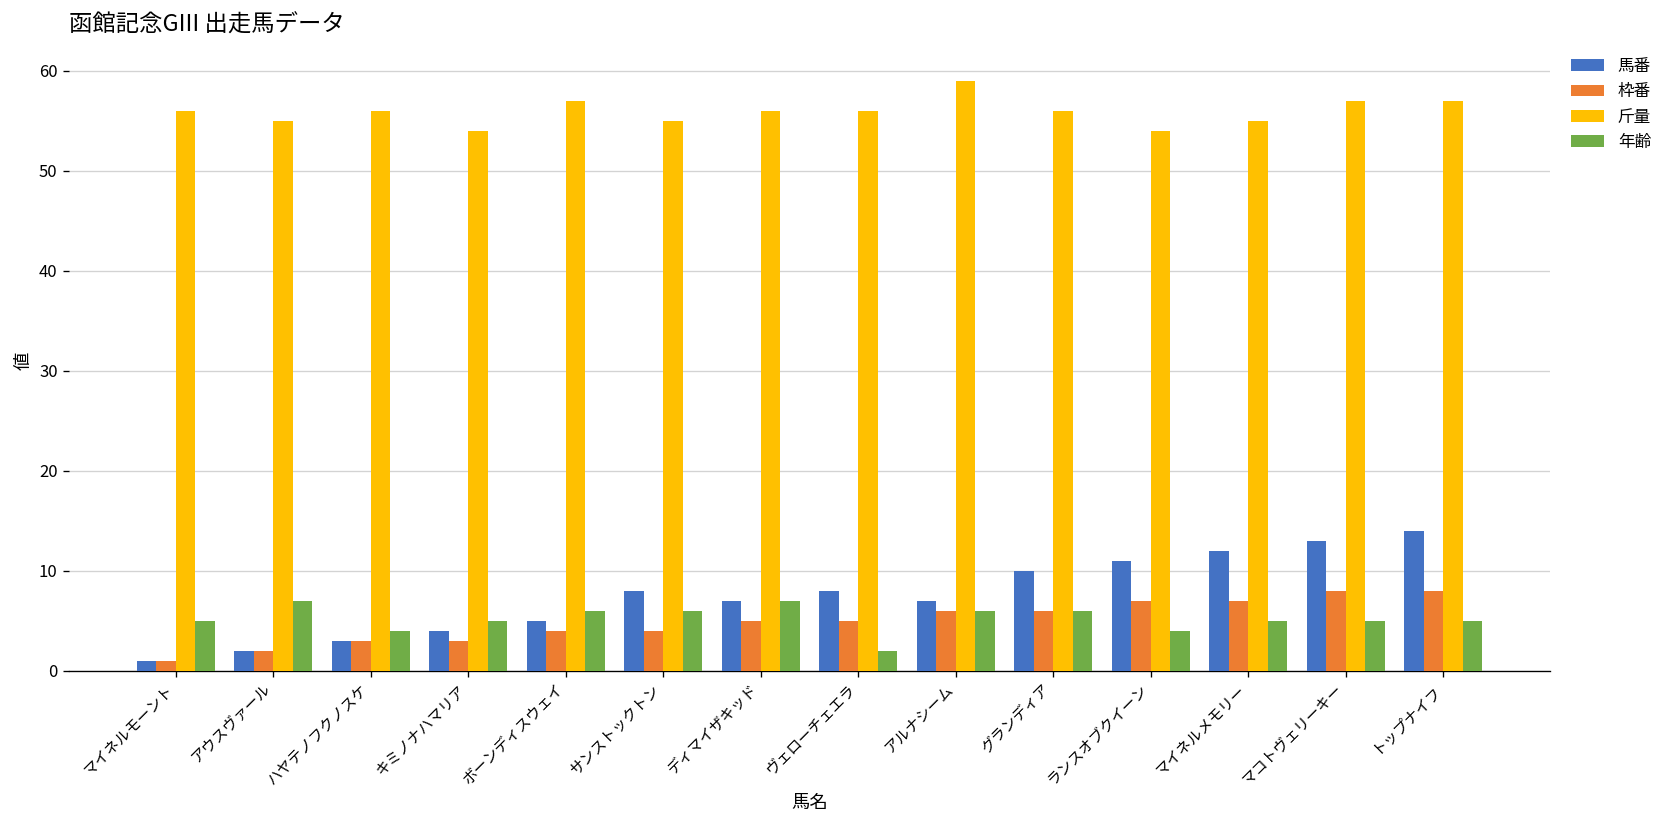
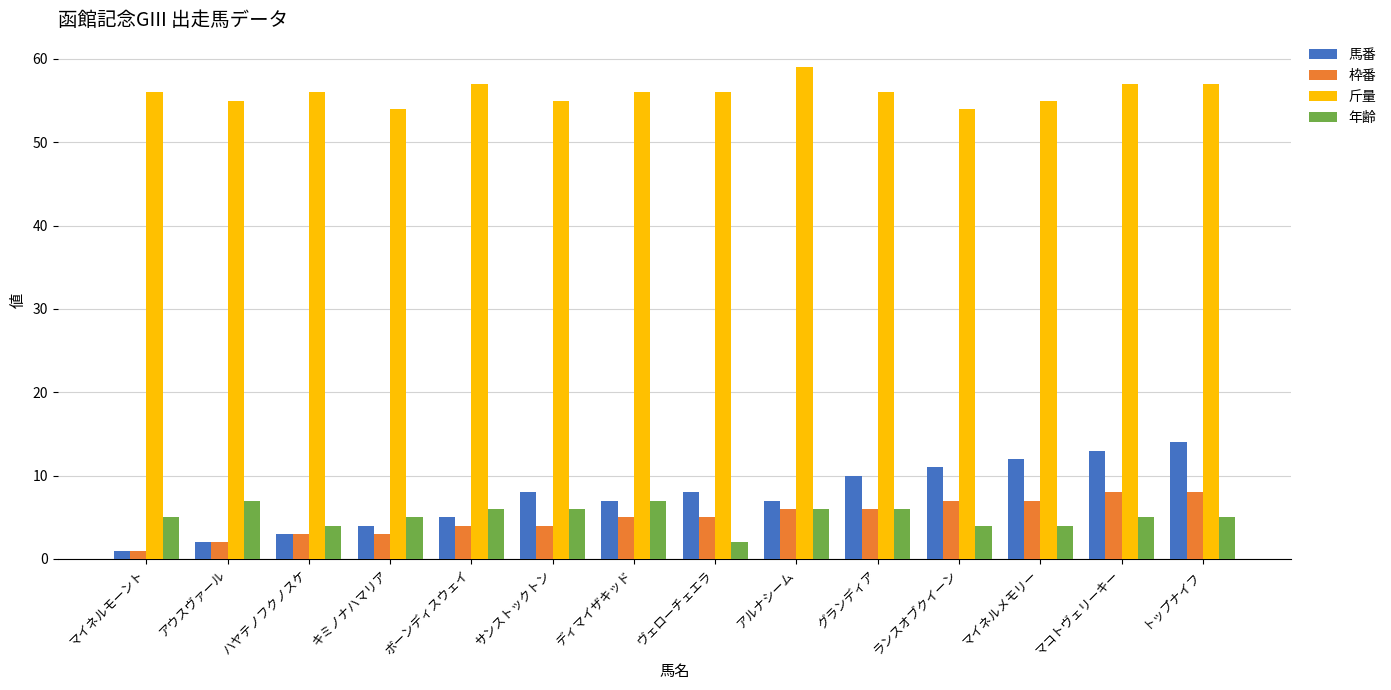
年齢, マイネルメモリー: 5 -> 4
